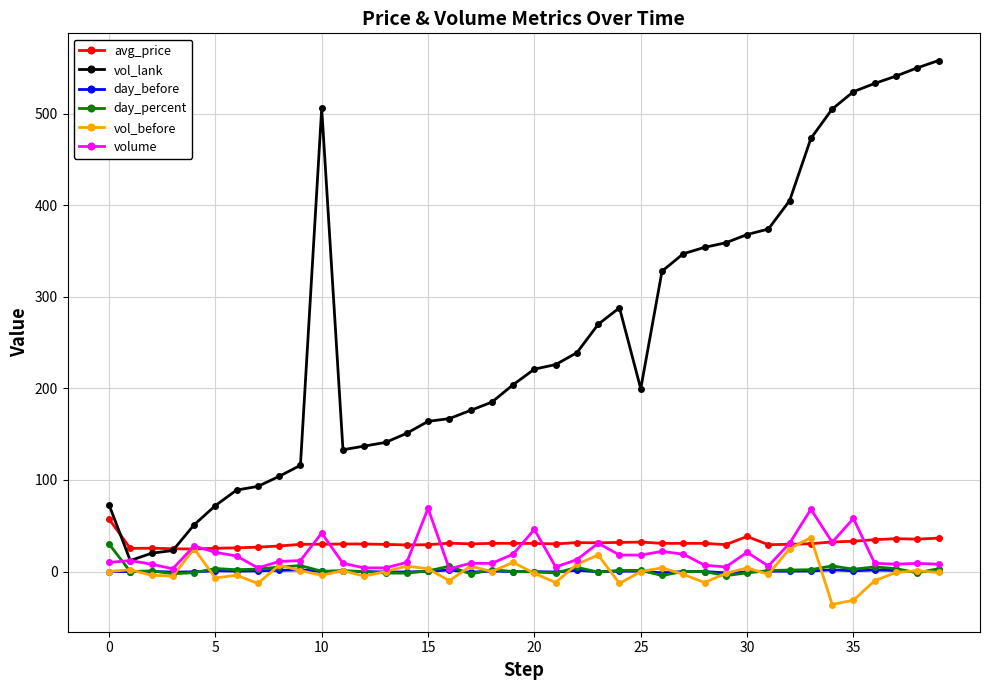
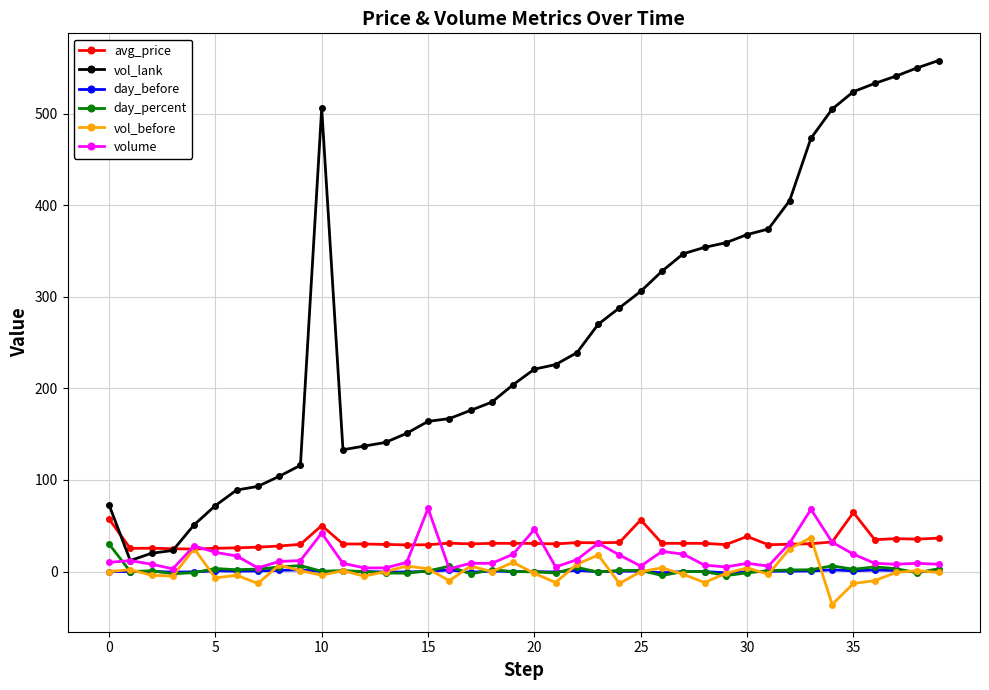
avg_price, 10: 30 -> 50
avg_price, 25: 30 -> 60
vol_lank, 25: 200 -> 310
volume, 25: 20 -> 10
volume, 30: 20 -> 10
avg_price, 35: 30 -> 60
vol_before, 35: -30 -> -10
volume, 35: 60 -> 20
